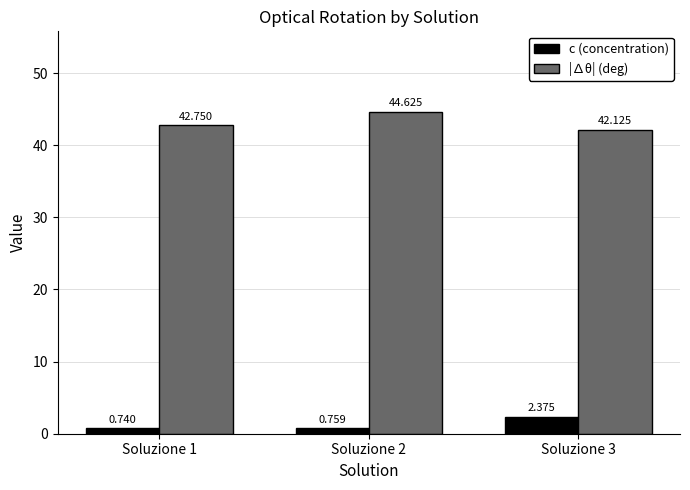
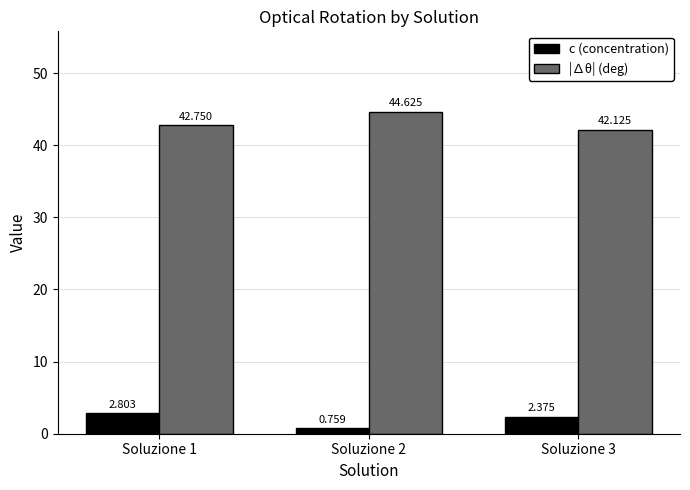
c (concentration), Soluzione 1: 0.740 -> 2.803
